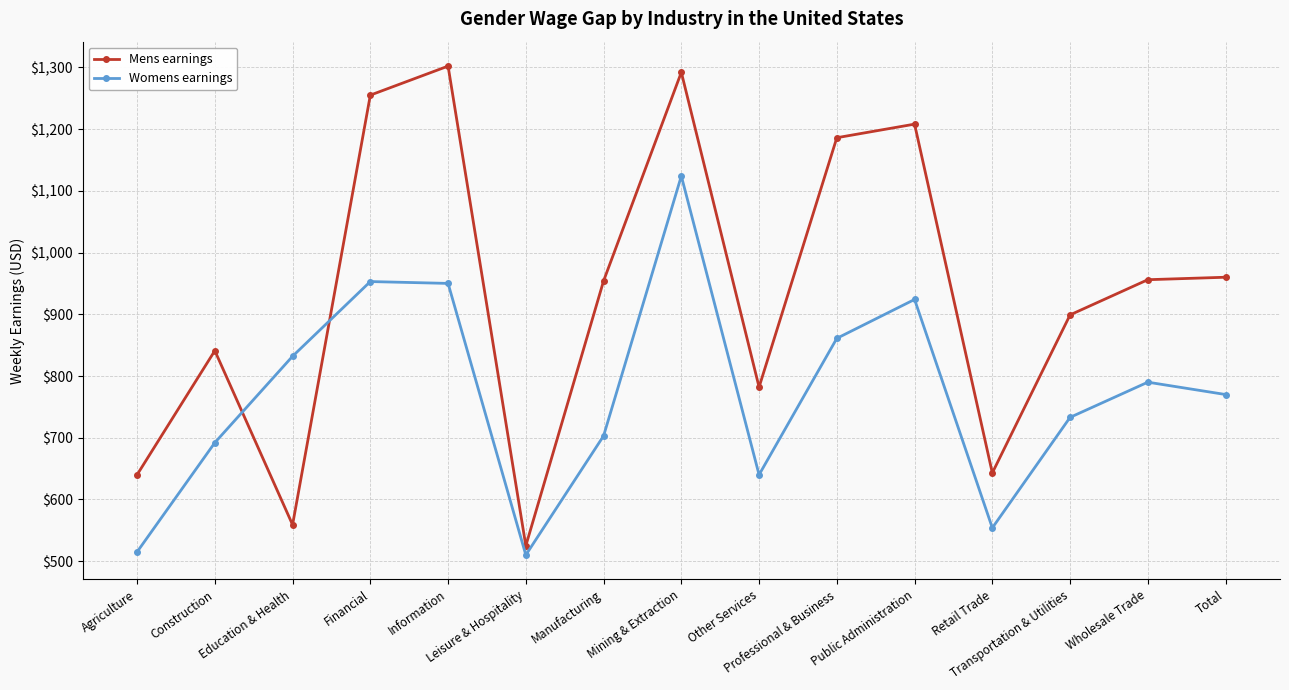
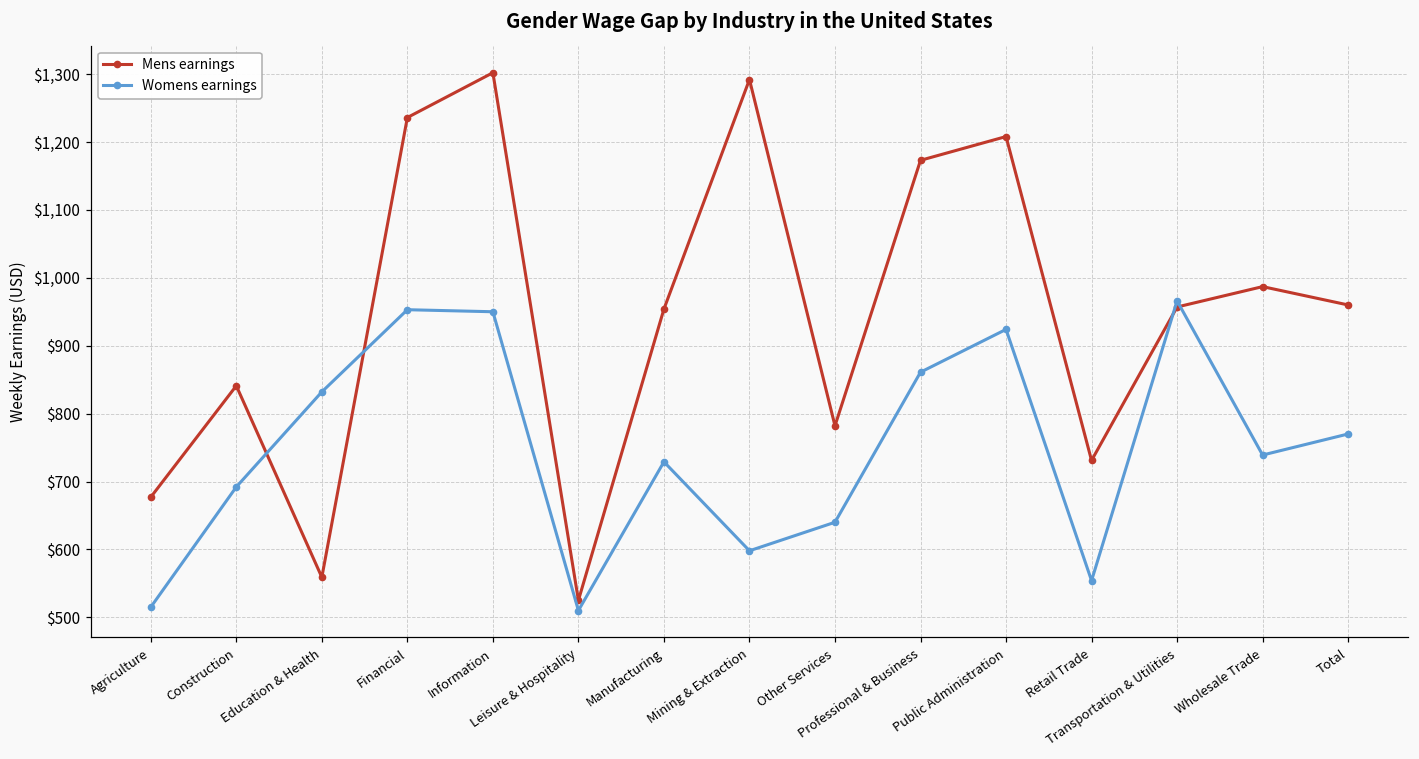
Mens earnings, Agriculture: $640 -> $680
Mens earnings, Financial: $1,260 -> $1,240
Womens earnings, Manufacturing: $700 -> $730
Womens earnings, Mining & Extraction: $1,120 -> $600
Mens earnings, Professional & Business: $1,190 -> $1,170
Mens earnings, Retail Trade: $640 -> $730
Mens earnings, Transportation & Utilities: $900 -> $960
Womens earnings, Transportation & Utilities: $730 -> $970
Mens earnings, Wholesale Trade: $960 -> $990
Womens earnings, Wholesale Trade: $790 -> $740
